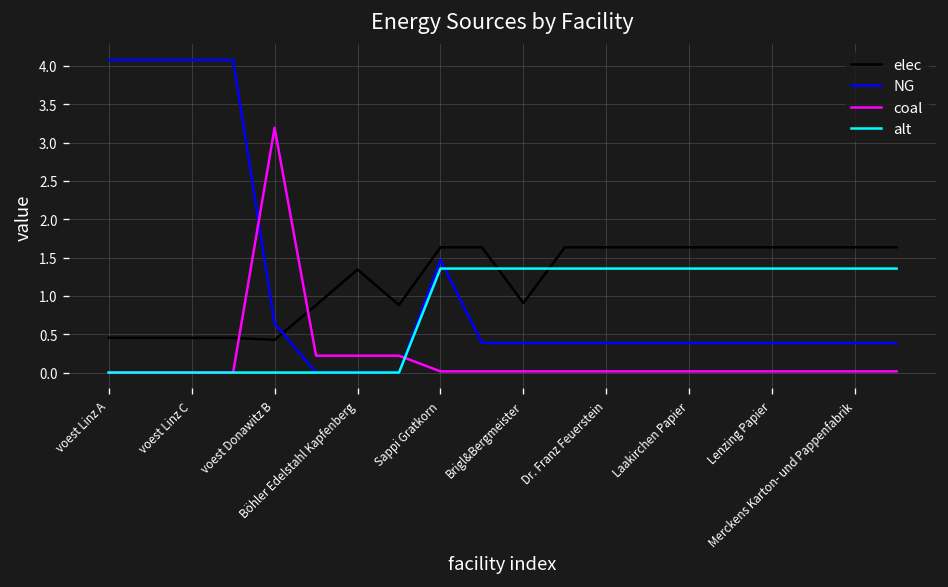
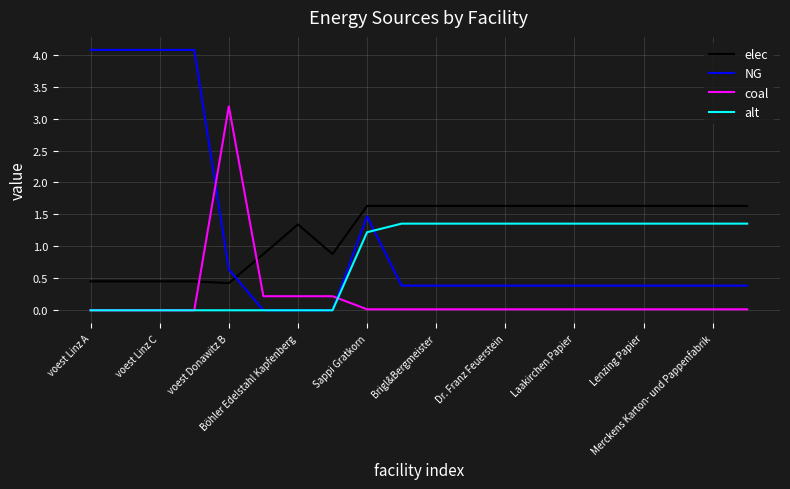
alt, Sappi Gratkorn: 1.4 -> 1.2
elec, Brigl&Bergmeister: 0.9 -> 1.6
